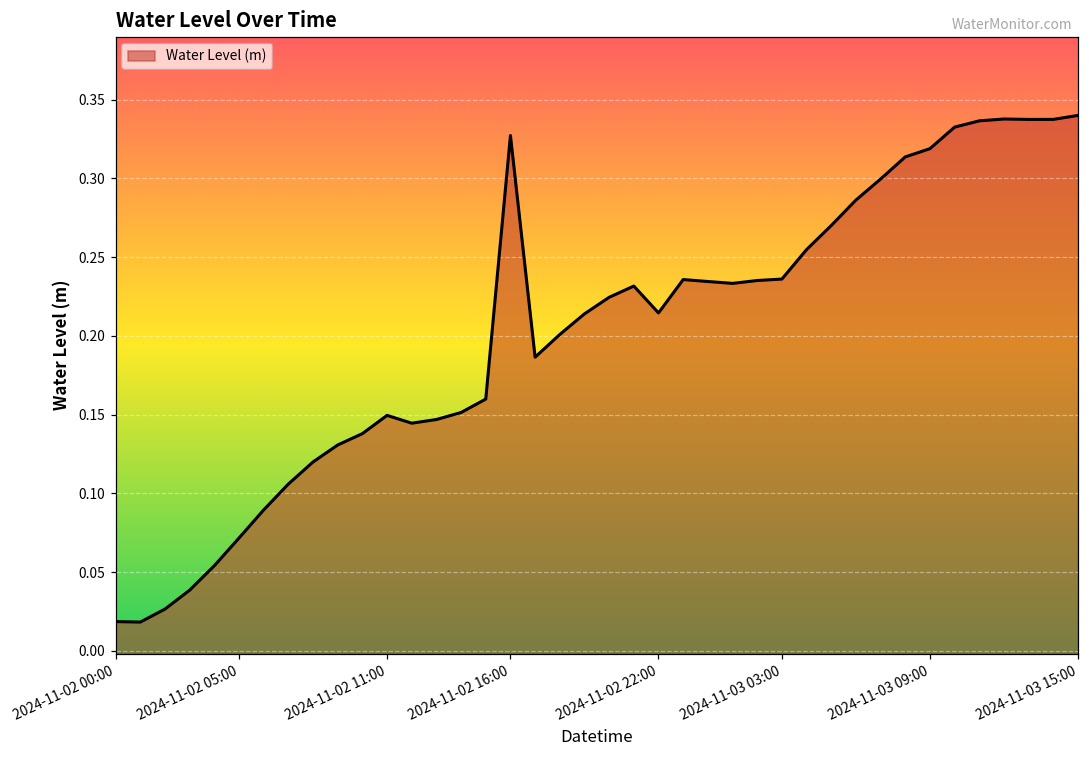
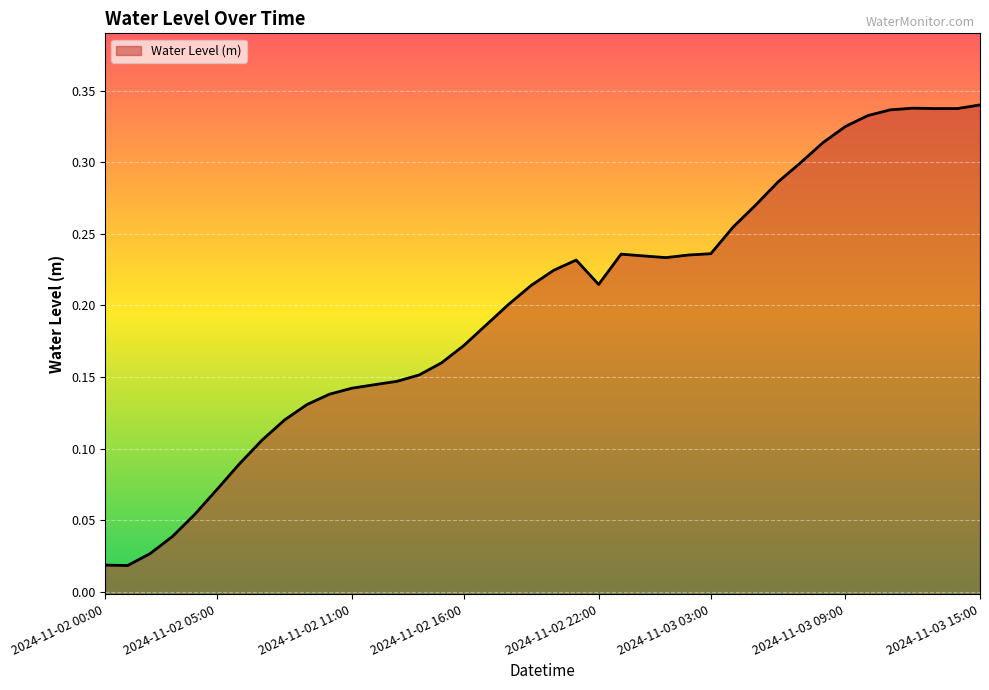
2024-11-02 11:00: 0.150 -> 0.142
2024-11-02 16:00: 0.327 -> 0.172
2024-11-03 09:00: 0.319 -> 0.325
